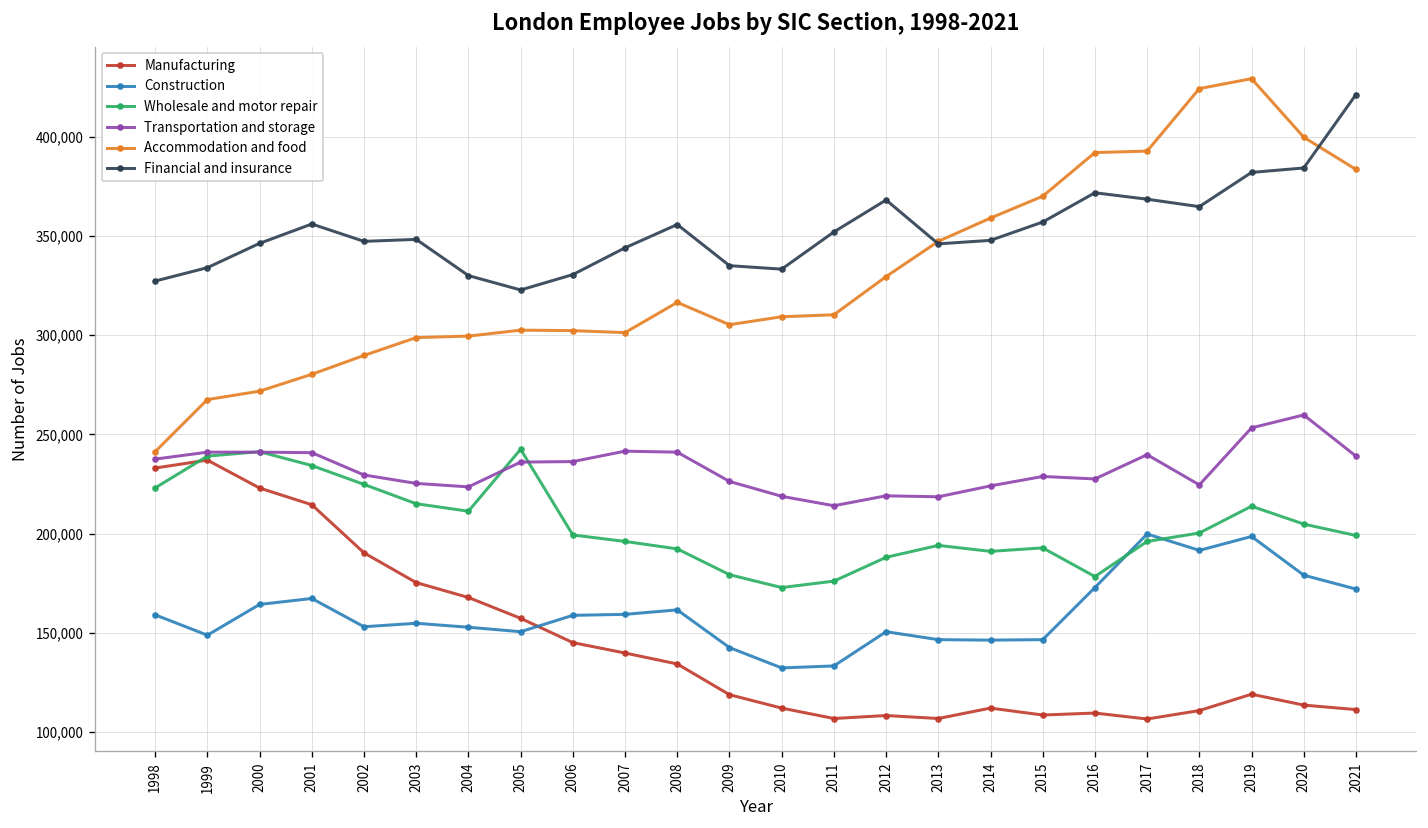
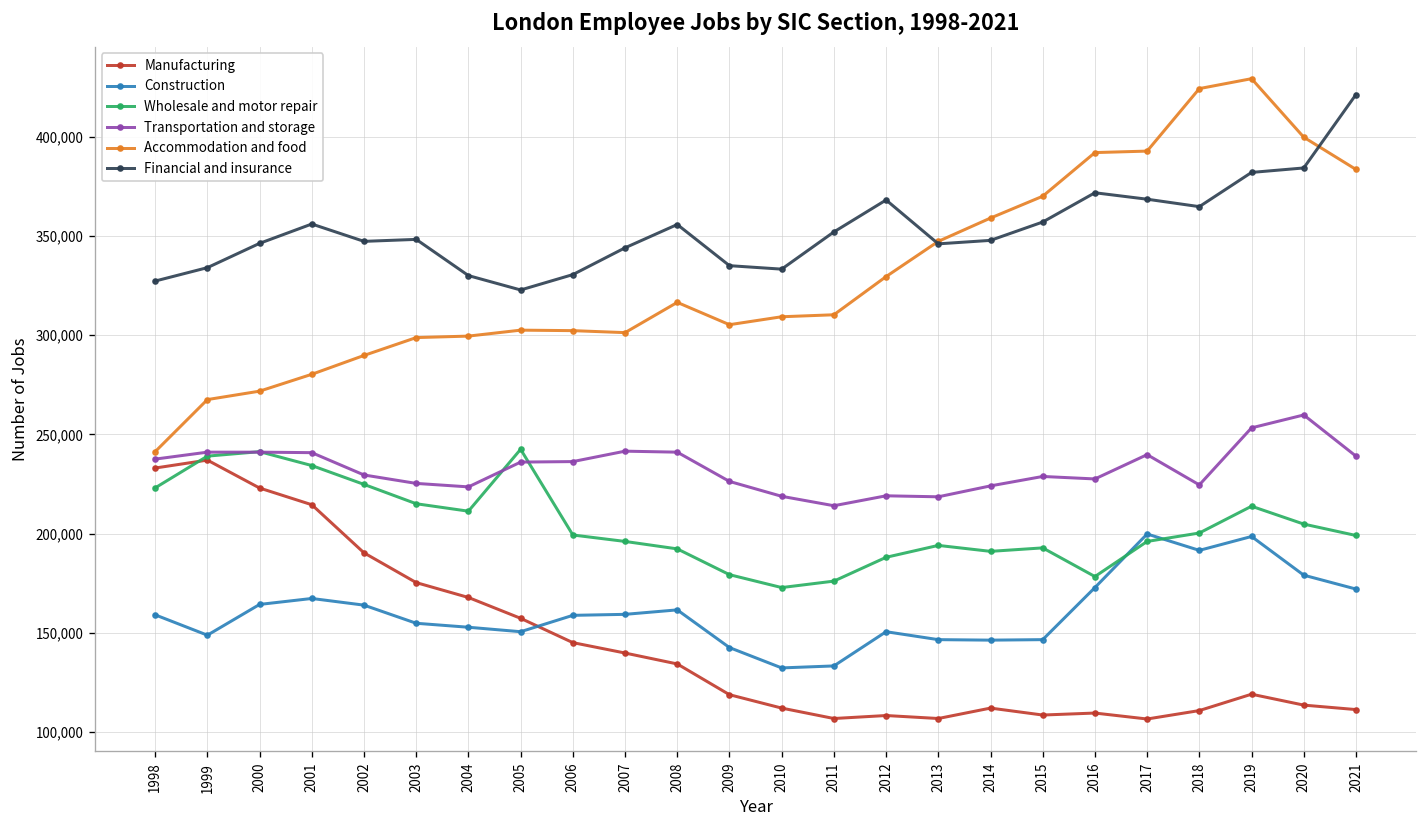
Construction, 2002: 153,000 -> 164,000
